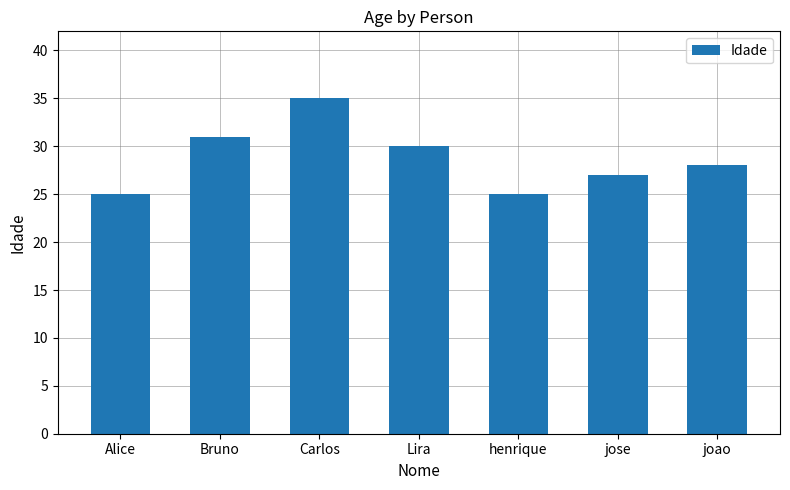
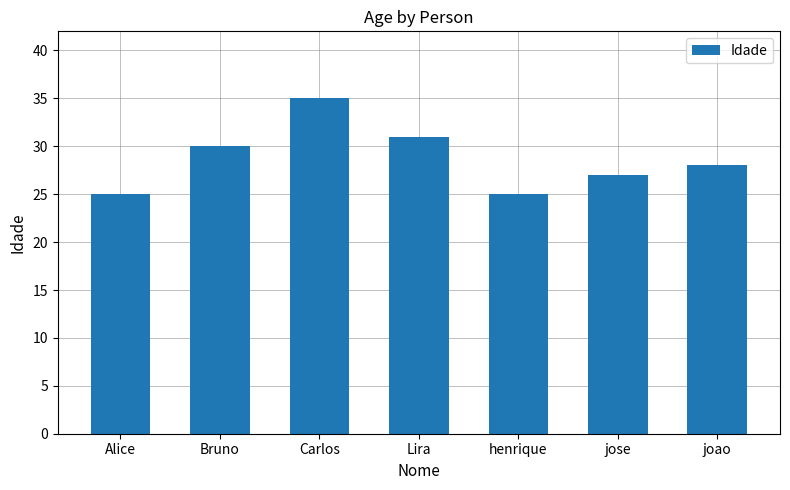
Bruno: 31 -> 30
Lira: 30 -> 31
